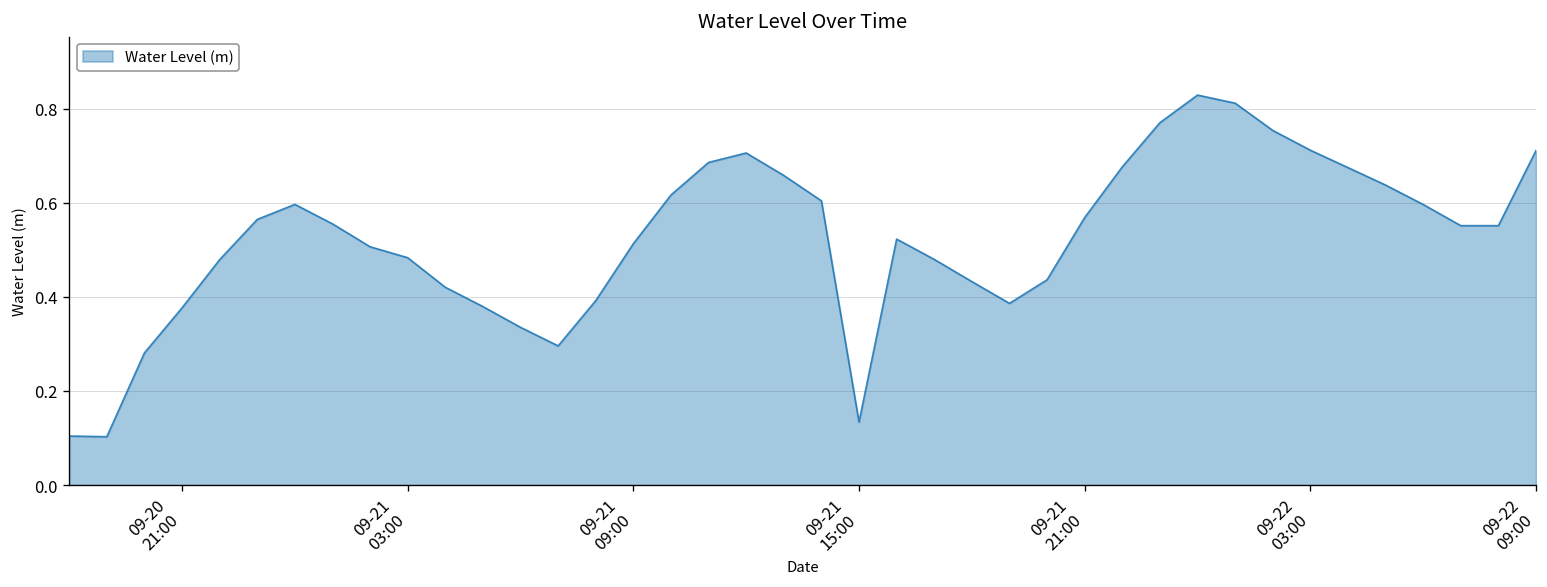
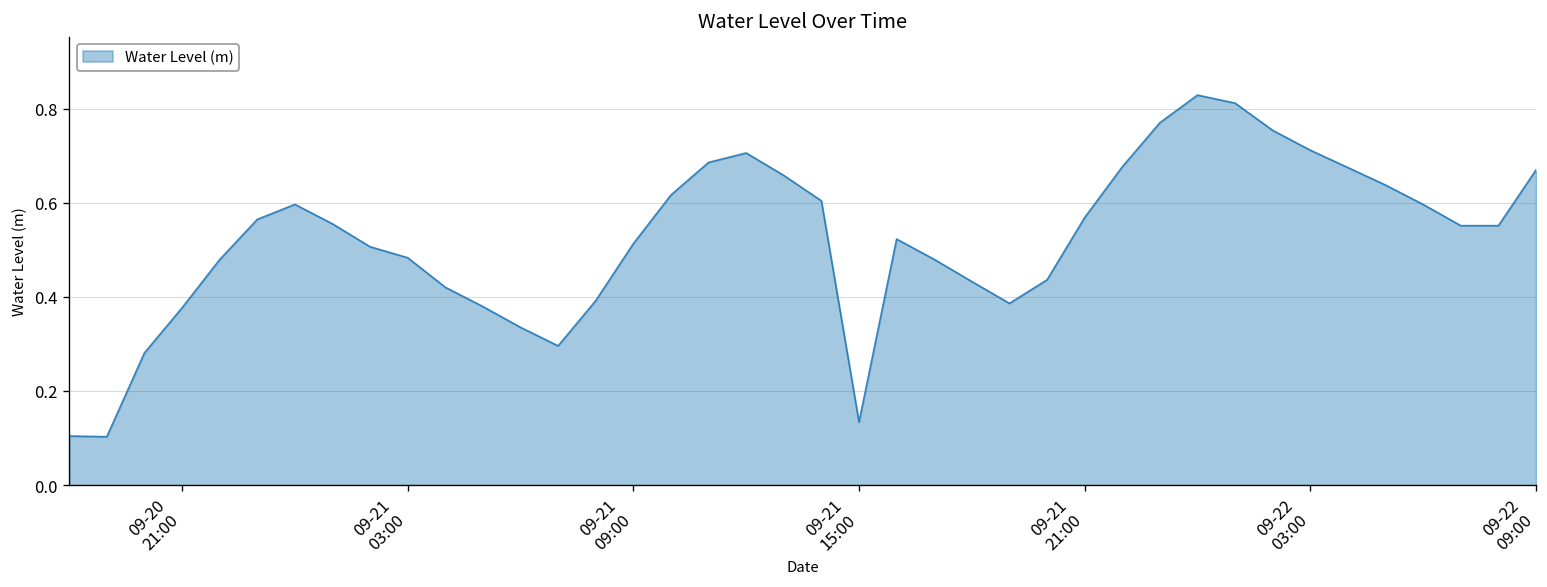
09-22 09:00: 0.71 -> 0.67
